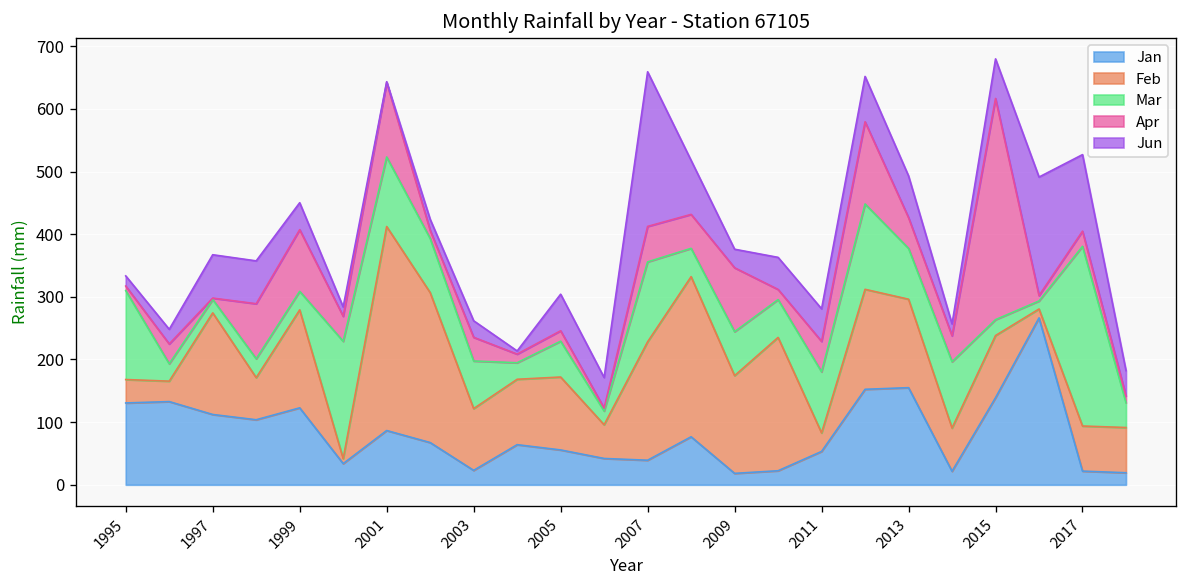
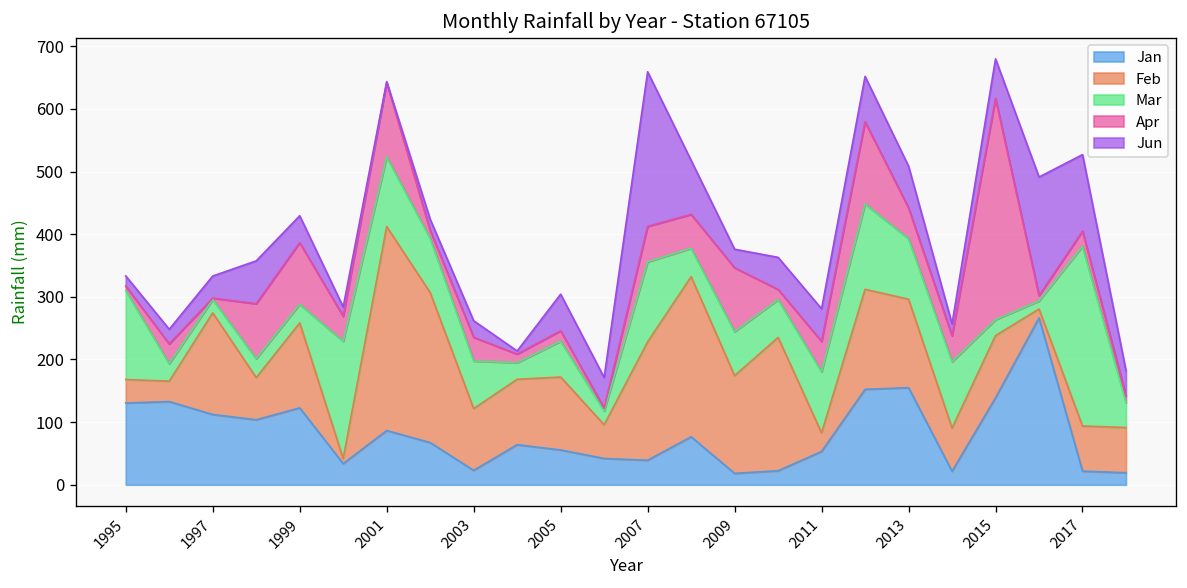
Jun, 1997: 70 -> 40
Feb, 1999: 160 -> 140
Mar, 2013: 80 -> 100
